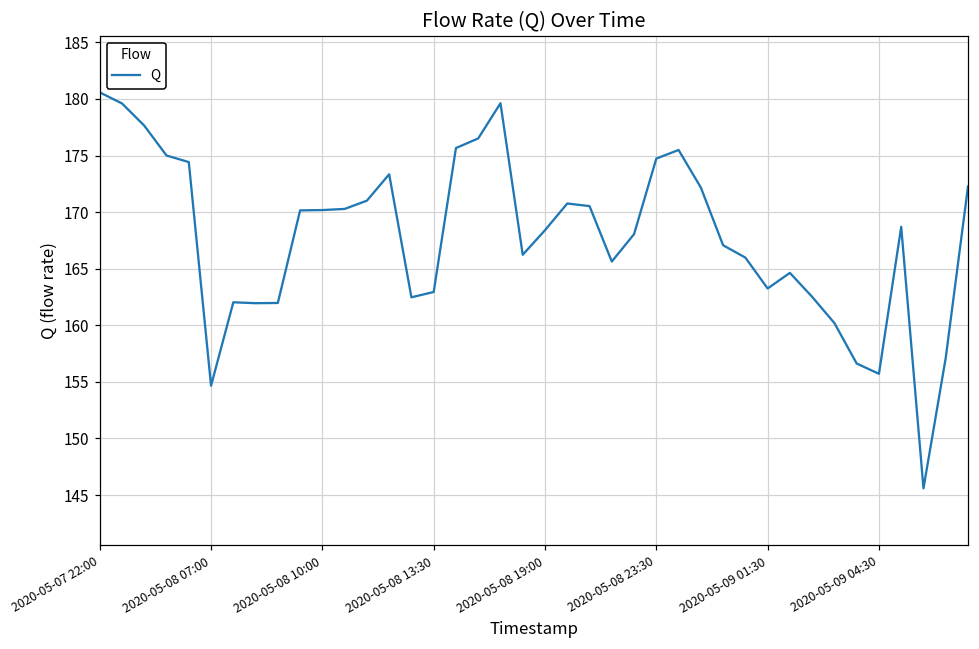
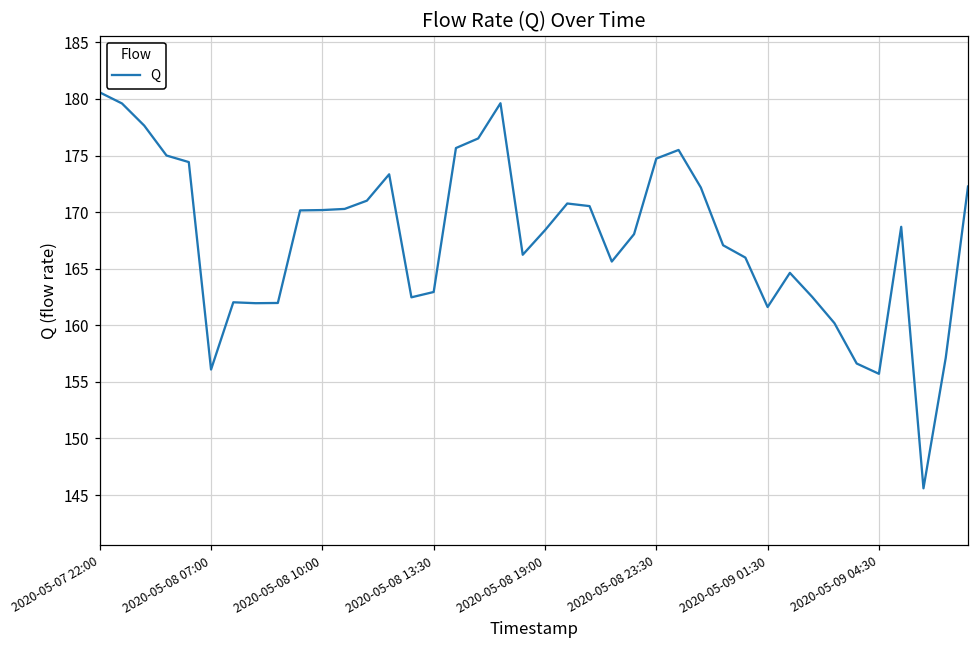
2020-05-08 07:00: 154.7 -> 156.1
2020-05-09 01:30: 163.3 -> 161.6
